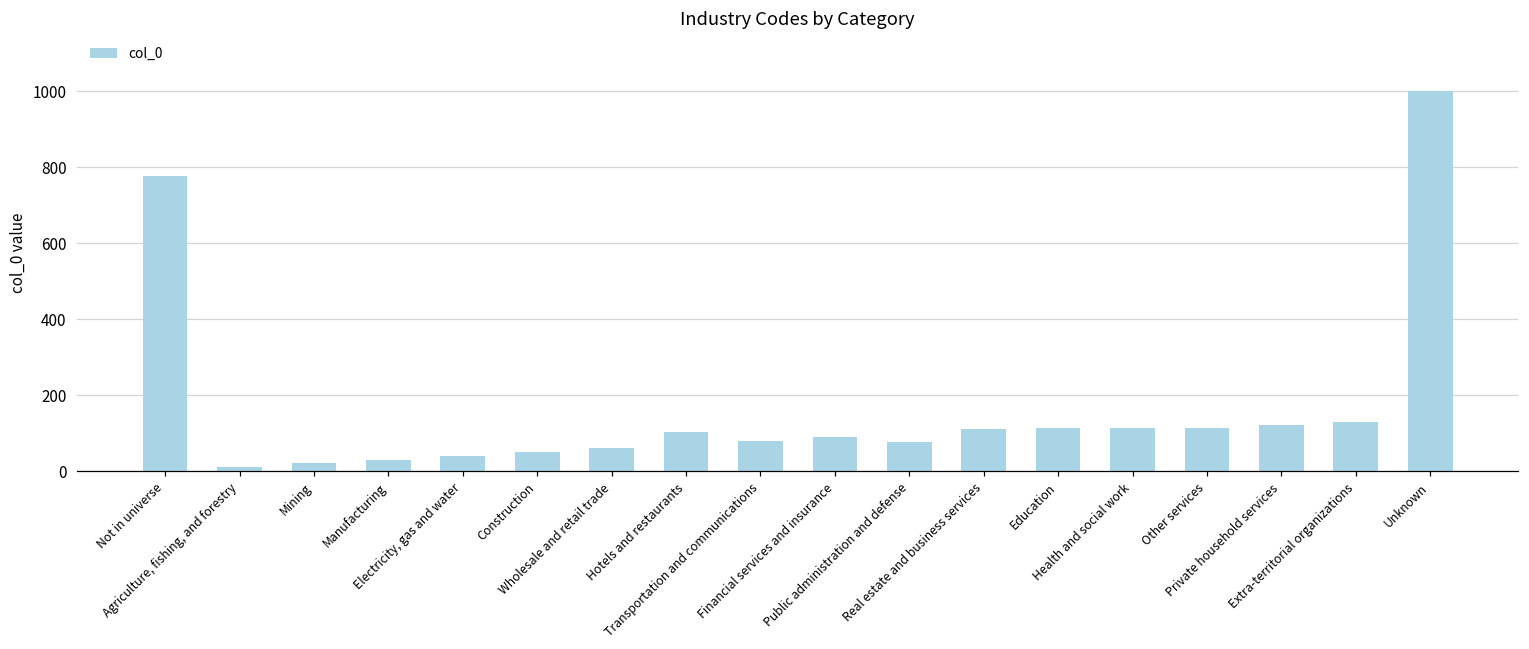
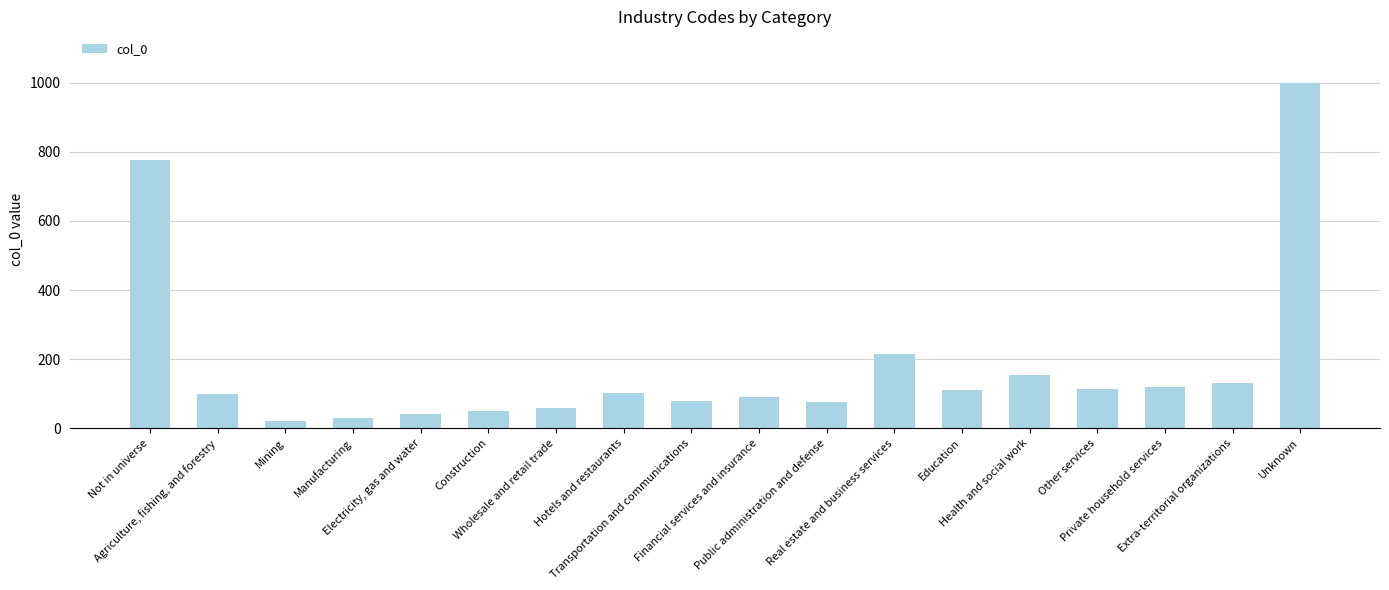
Agriculture, fishing, and forestry: 10 -> 100
Real estate and business services: 110 -> 220
Health and social work: 110 -> 160
